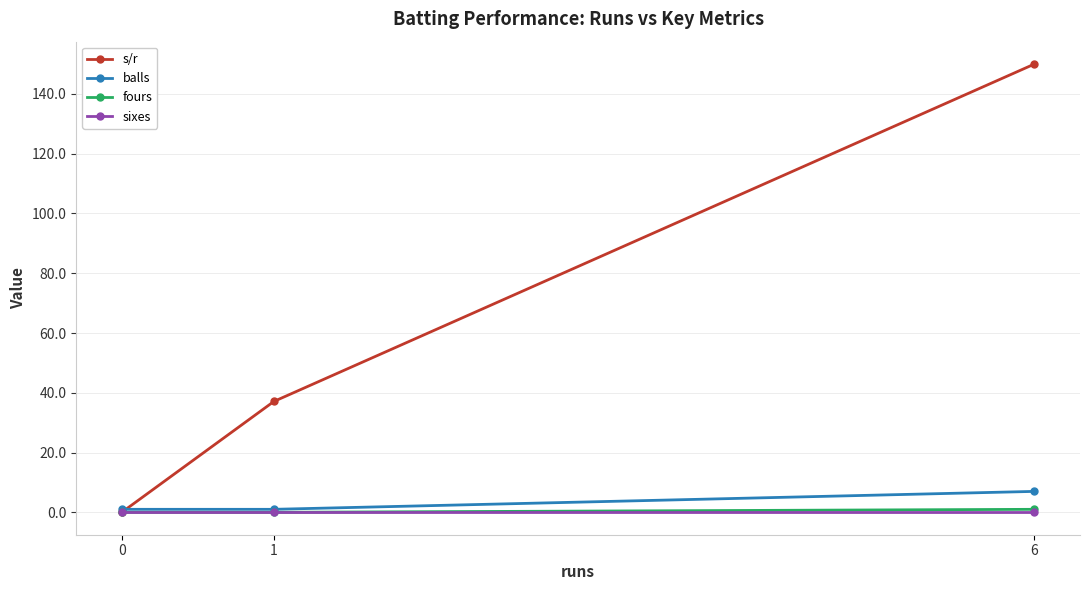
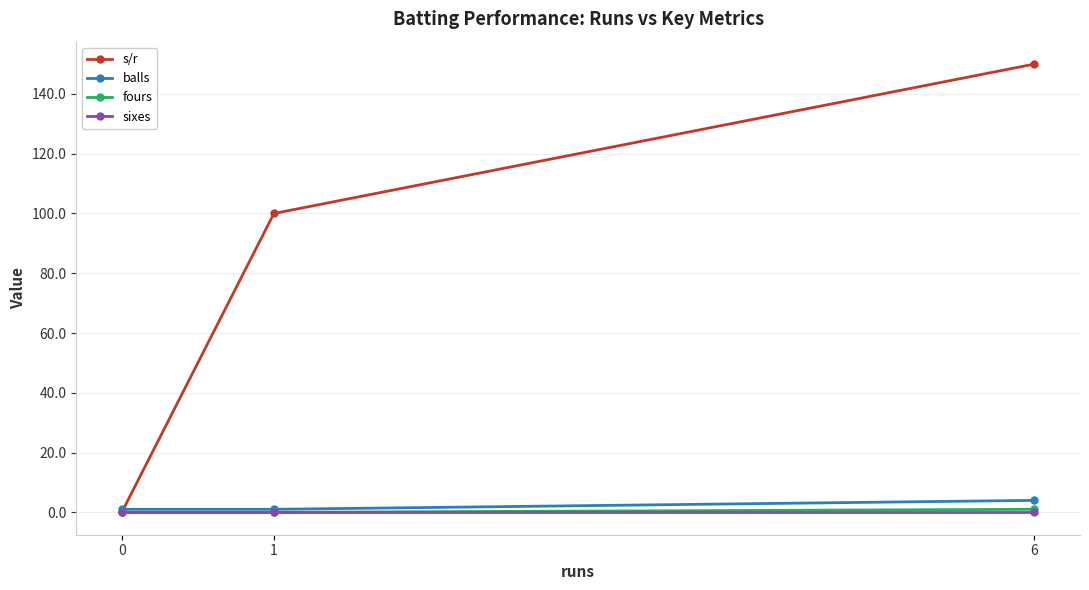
s/r, 1: 37 -> 100
balls, 6: 7 -> 4
